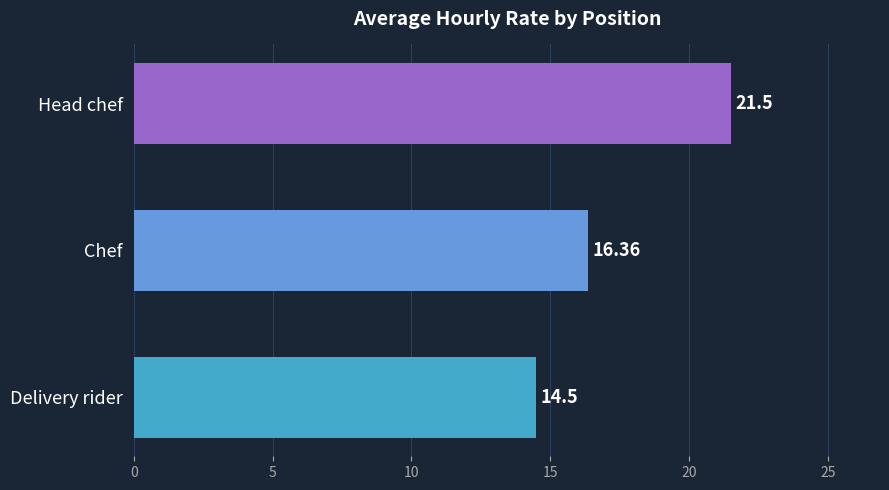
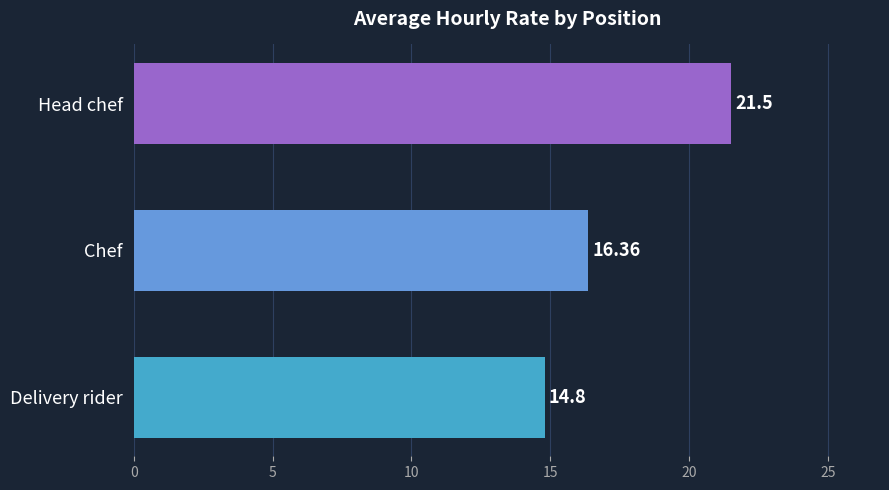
Delivery rider: 14.5 -> 14.8
